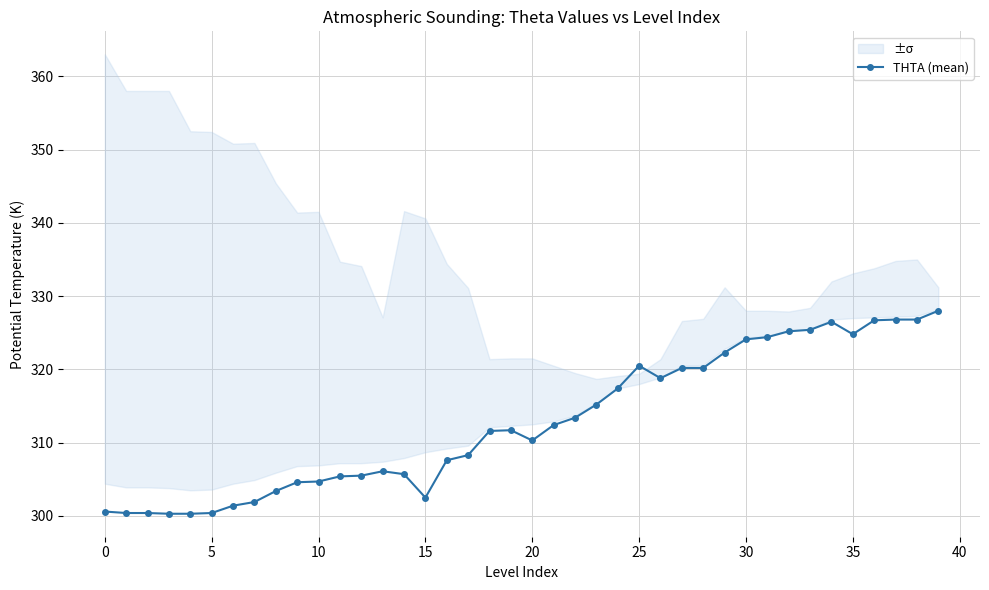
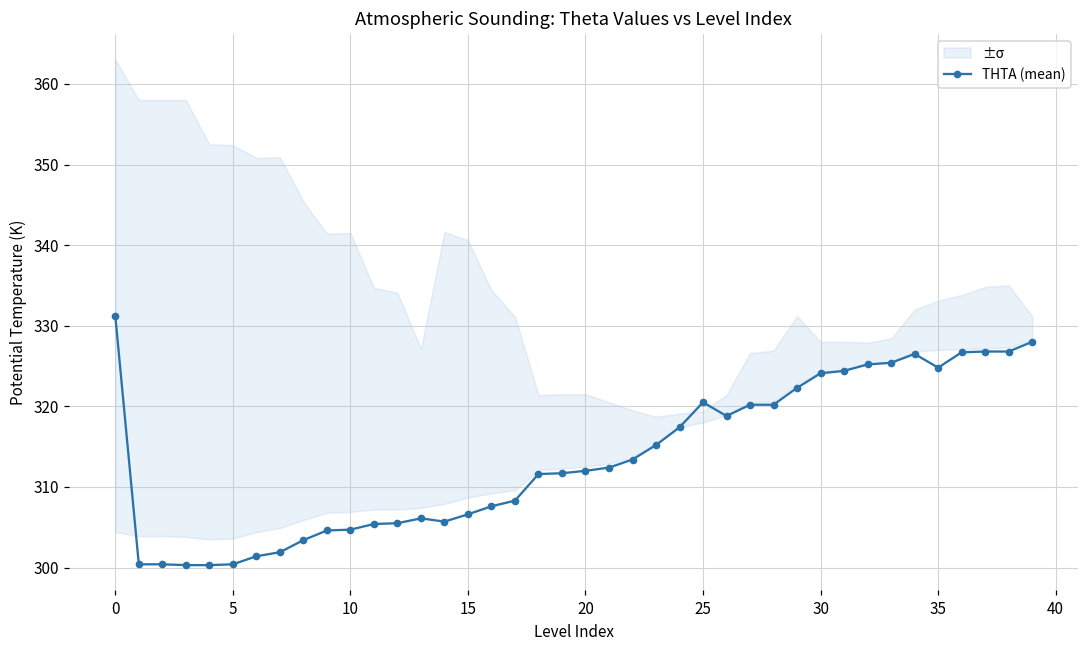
THTA (mean), 0: 301 -> 331
THTA (mean), 15: 303 -> 307
THTA (mean), 20: 310 -> 312
